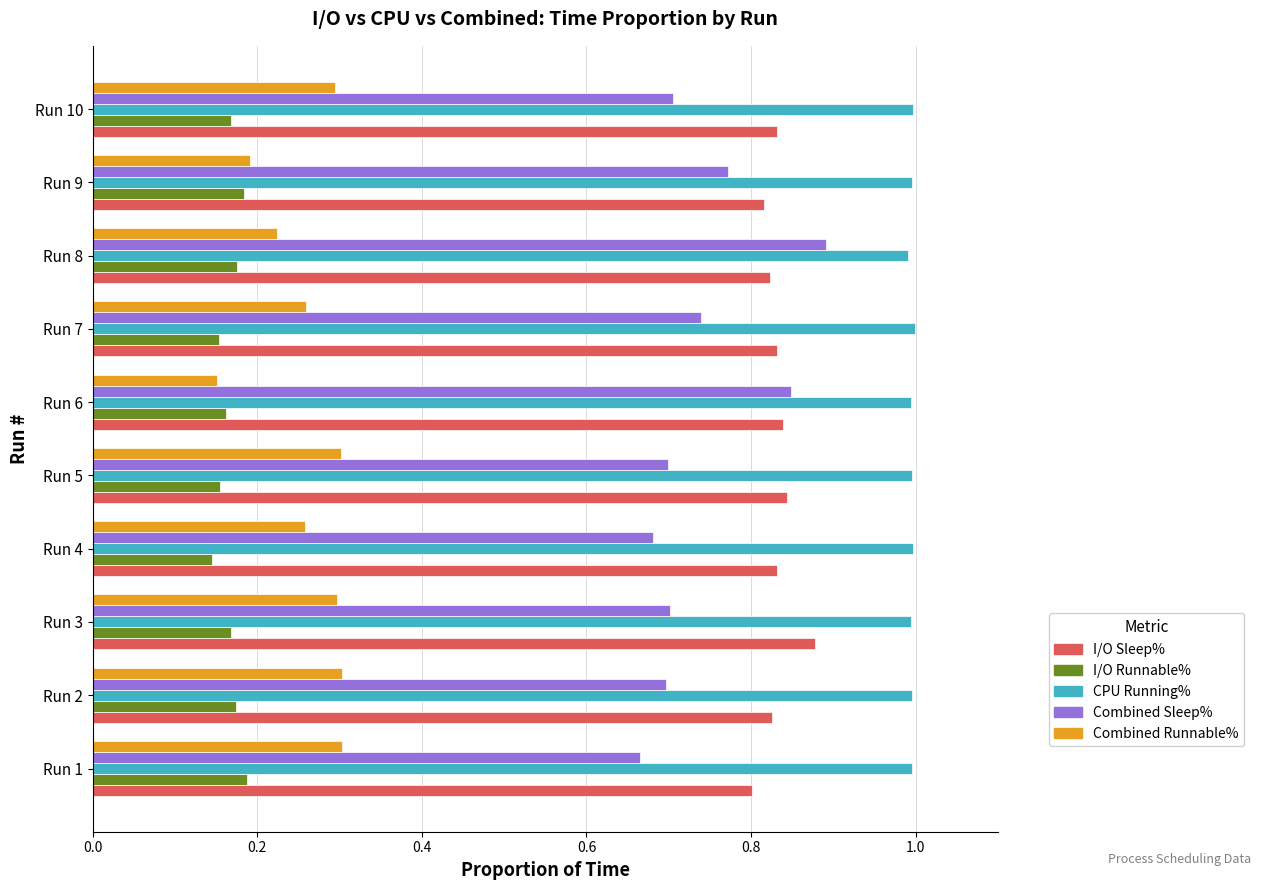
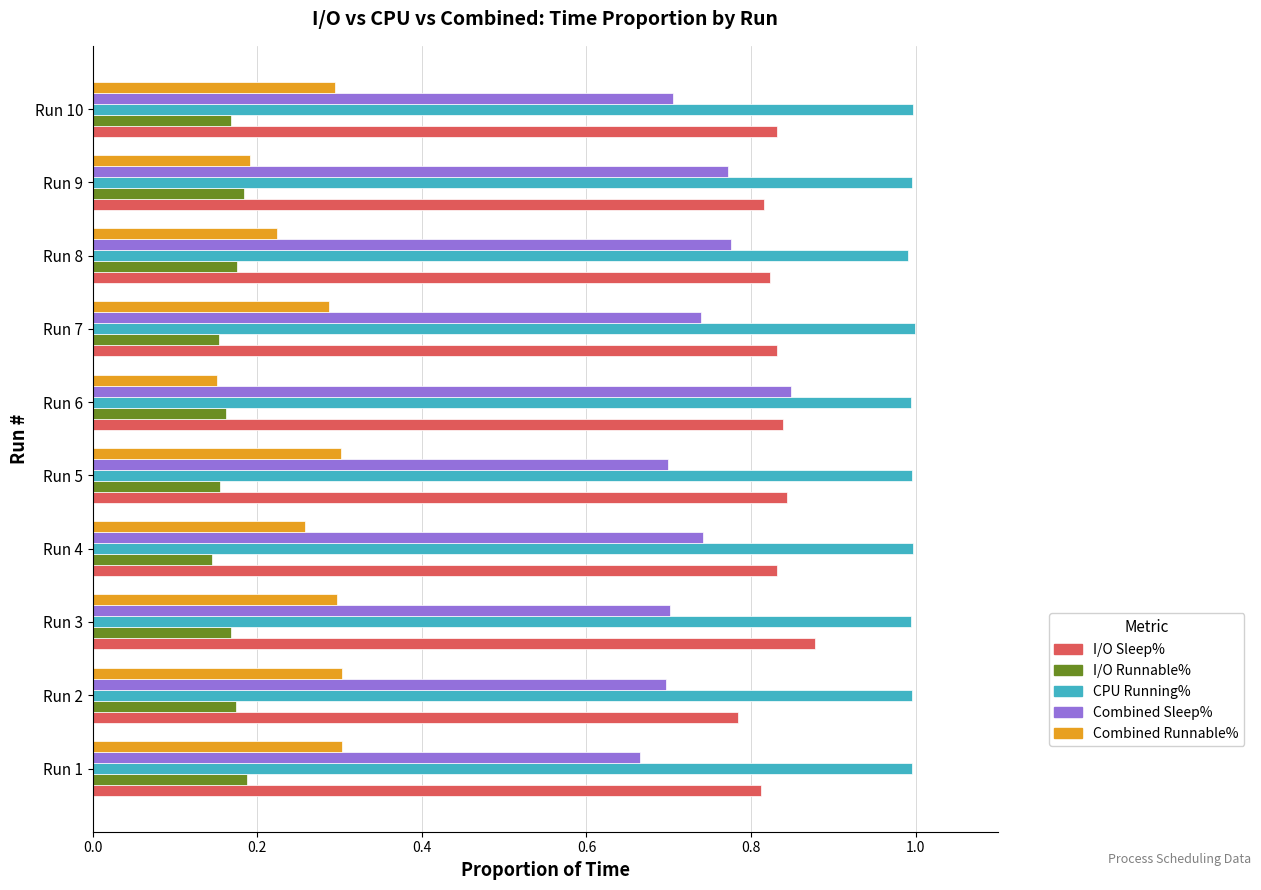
Combined Sleep%, Run 8: 0.89 -> 0.78
Combined Runnable%, Run 7: 0.26 -> 0.29
Combined Sleep%, Run 4: 0.68 -> 0.74
I/O Sleep%, Run 2: 0.83 -> 0.78
I/O Sleep%, Run 1: 0.80 -> 0.81
